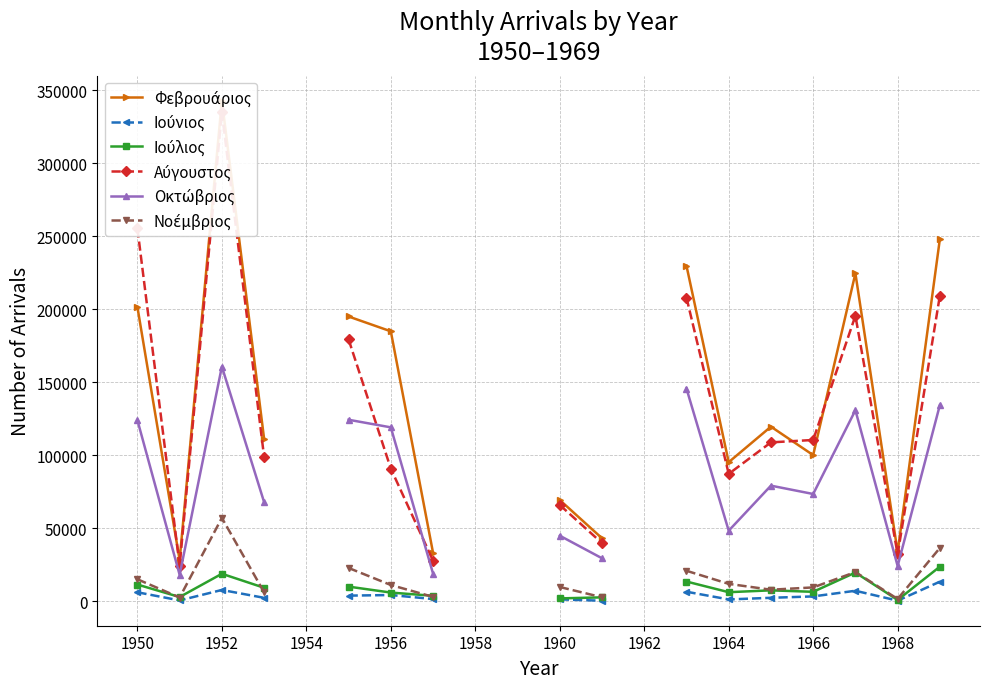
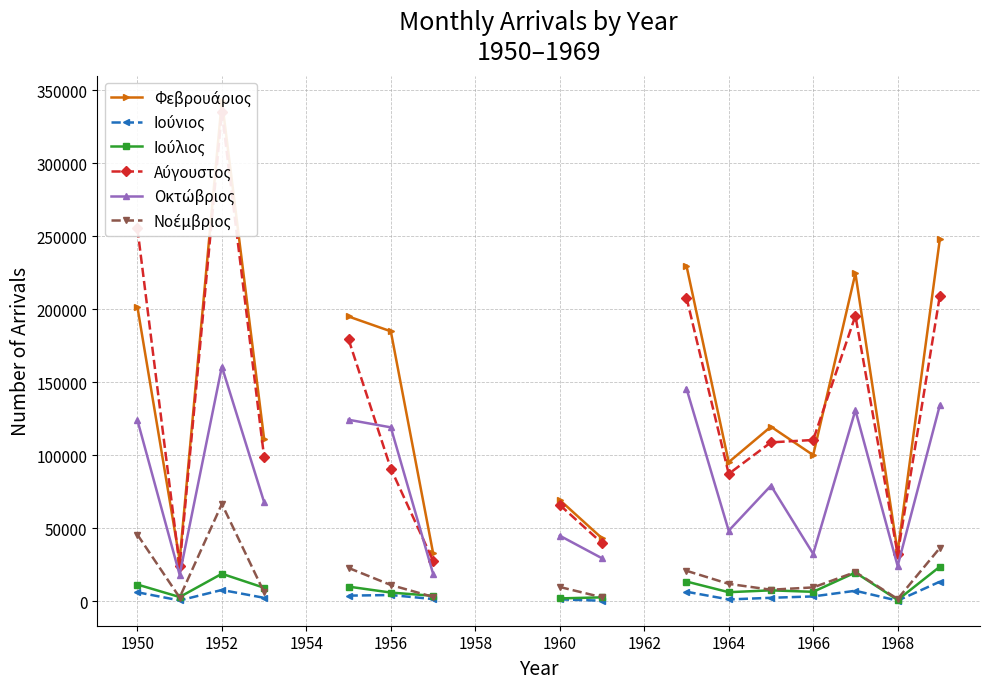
Νοέμβριος, 1950: 15000 -> 46000
Νοέμβριος, 1952: 57000 -> 67000
Οκτώβριος, 1966: 73000 -> 32000
